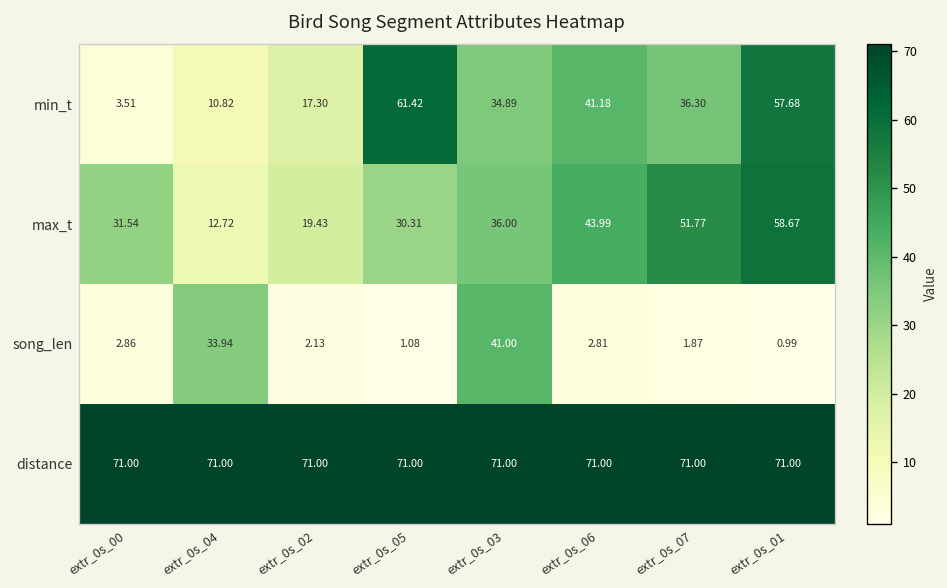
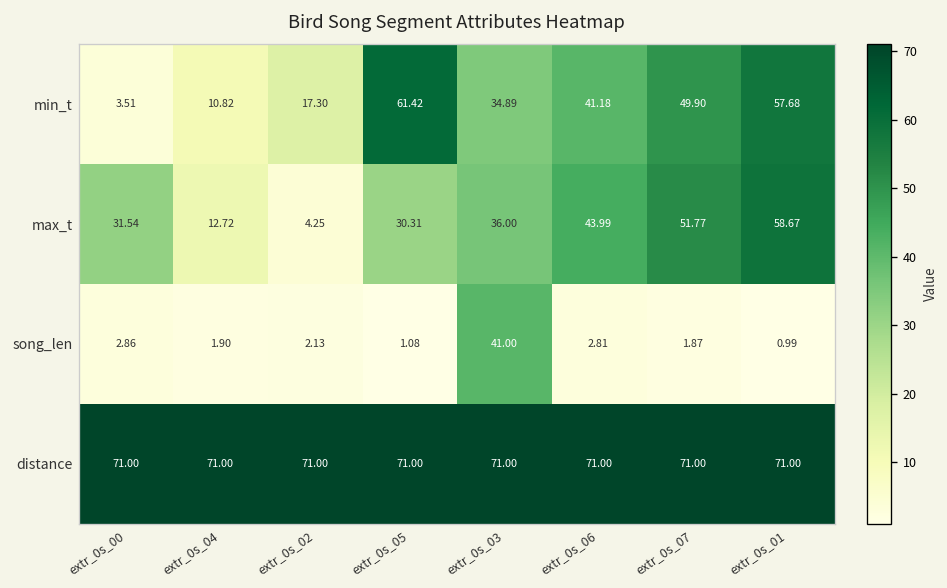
min_t, extr_0s_07: 36.30 -> 49.90
max_t, extr_0s_02: 19.43 -> 4.25
song_len, extr_0s_04: 33.94 -> 1.90
